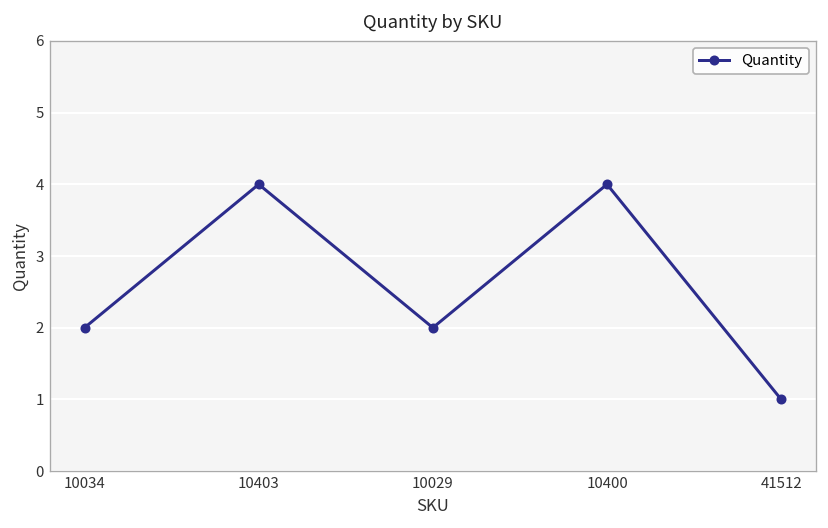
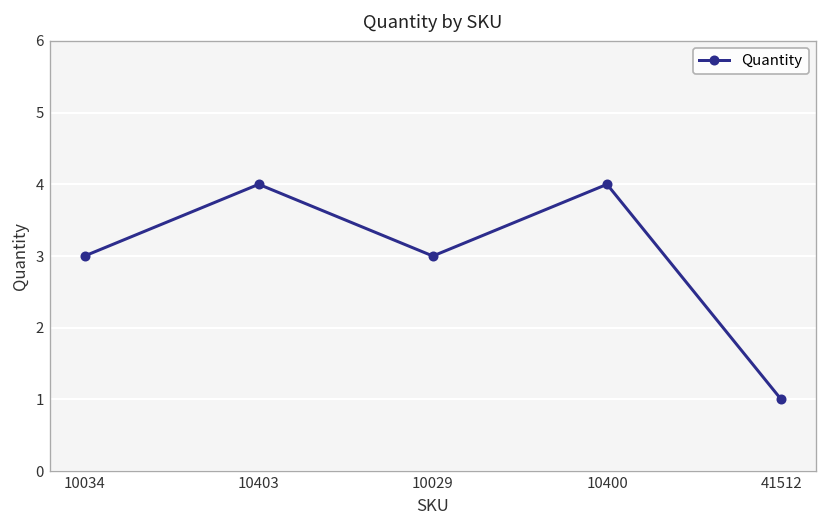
10034: 2 -> 3
10029: 2 -> 3
